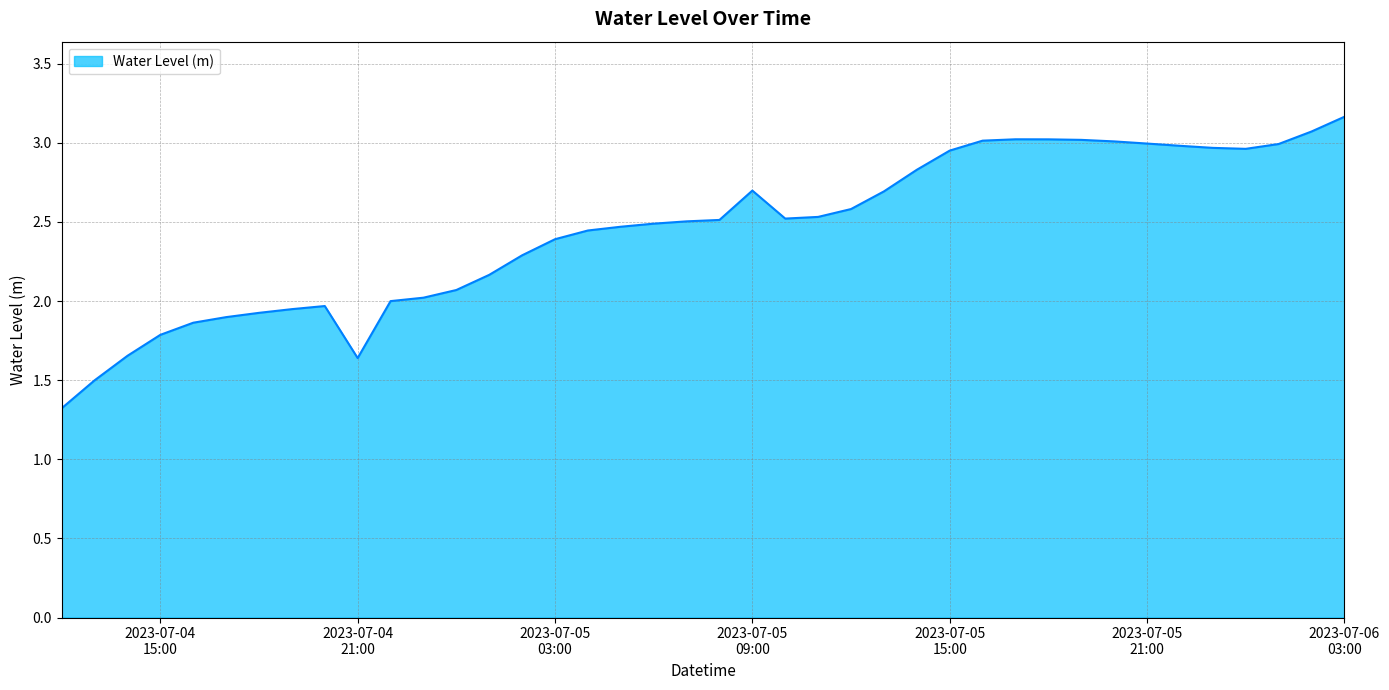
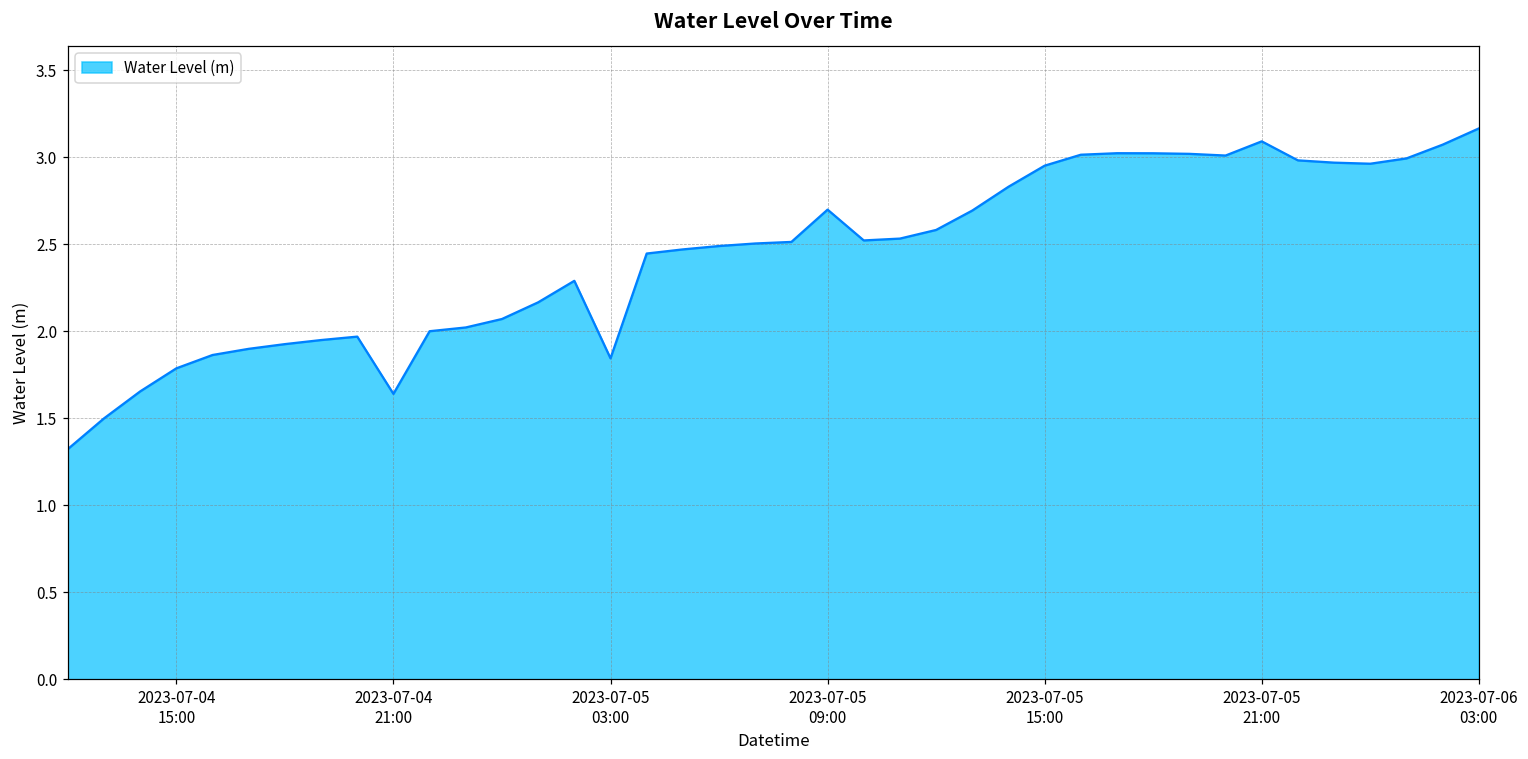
2023-07-05 03:00: 2.39 -> 1.84
2023-07-05 21:00: 3.00 -> 3.09
